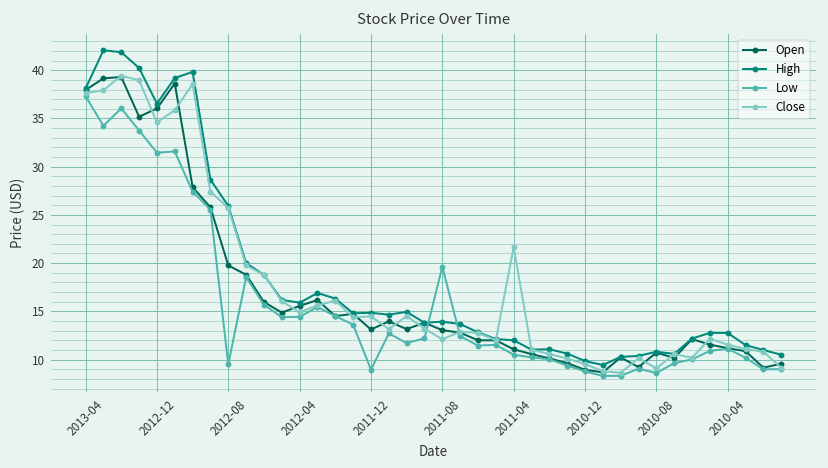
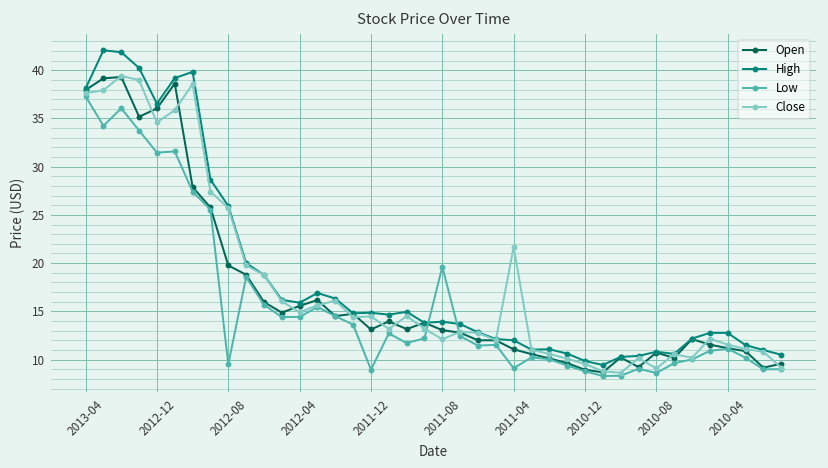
Low, 2011-04: 11 -> 9
